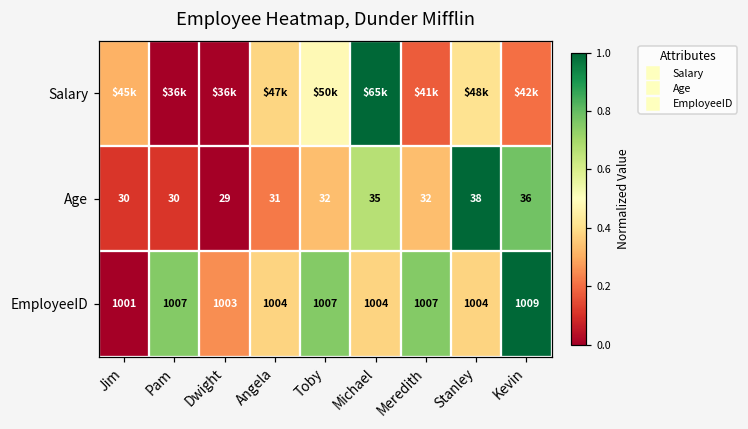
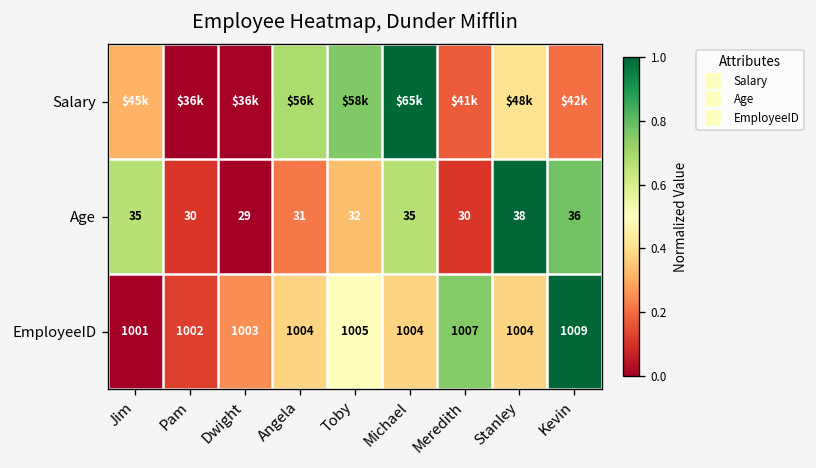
Salary, Angela: $47k -> $56k
Salary, Toby: $50k -> $58k
Age, Jim: 30 -> 35
Age, Meredith: 32 -> 30
EmployeeID, Pam: 1007 -> 1002
EmployeeID, Toby: 1007 -> 1005
